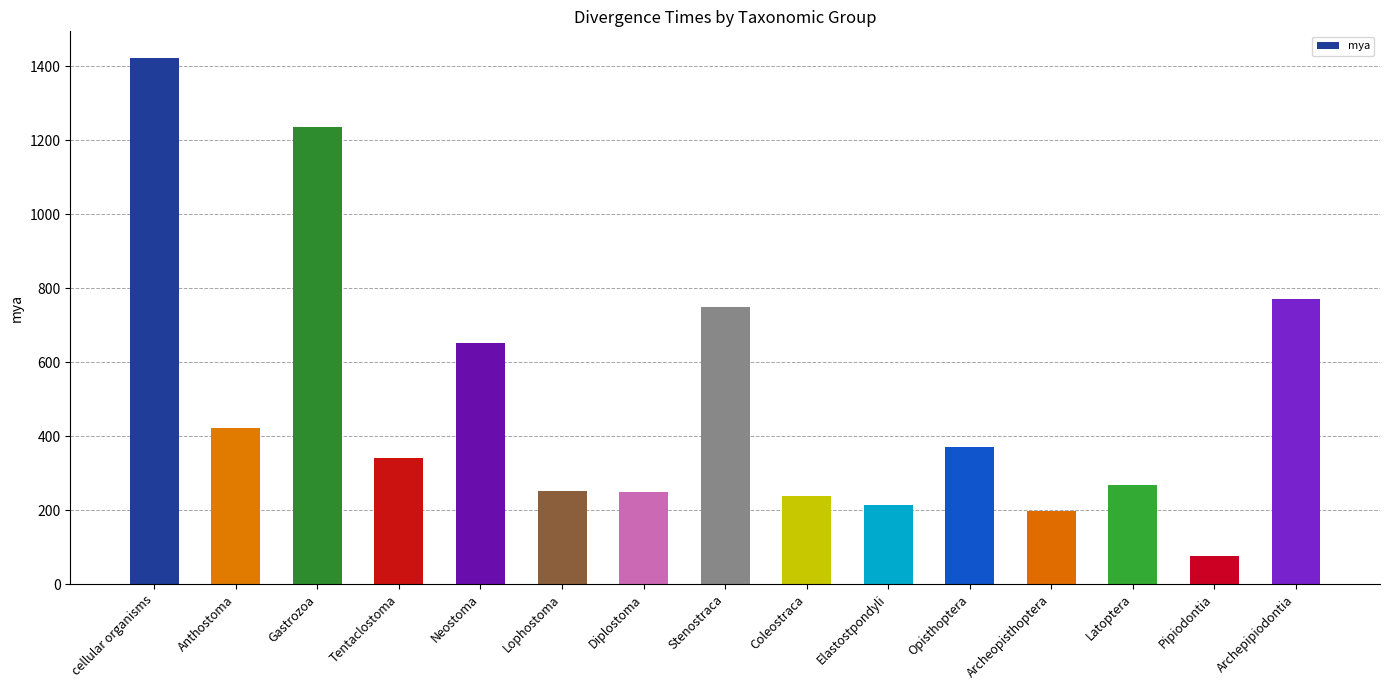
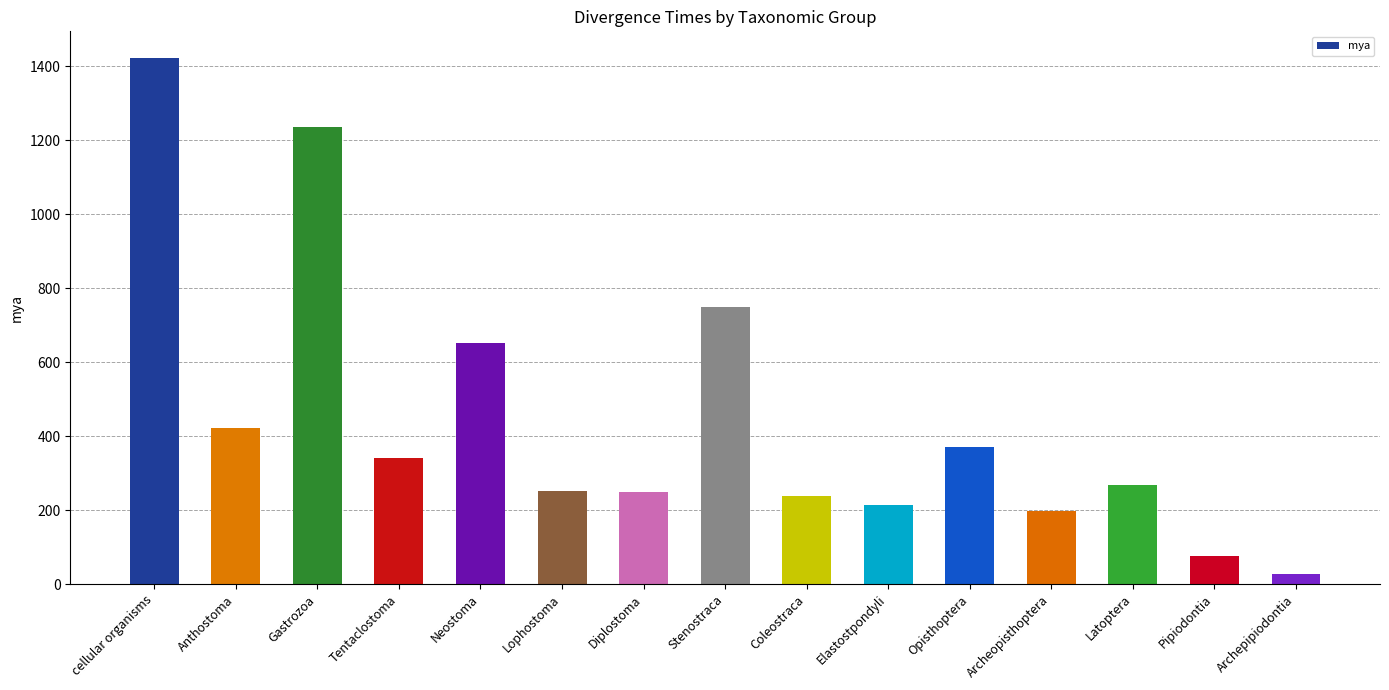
Archepipiodontia: 770 -> 30
